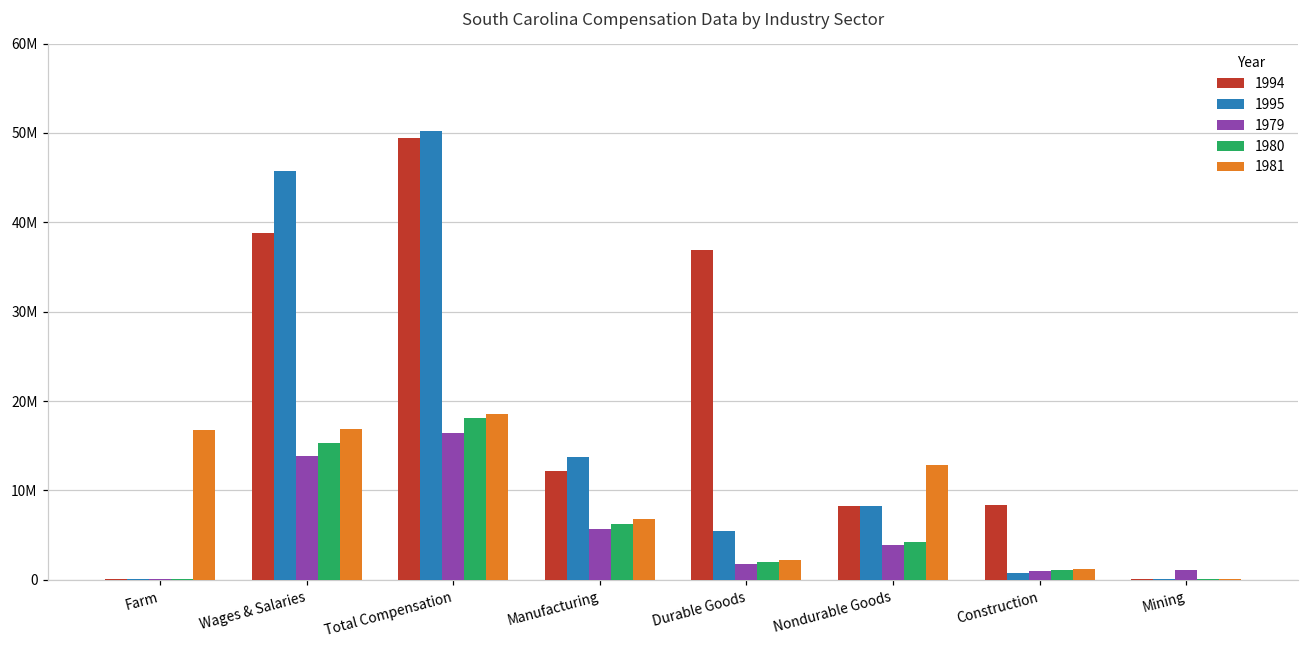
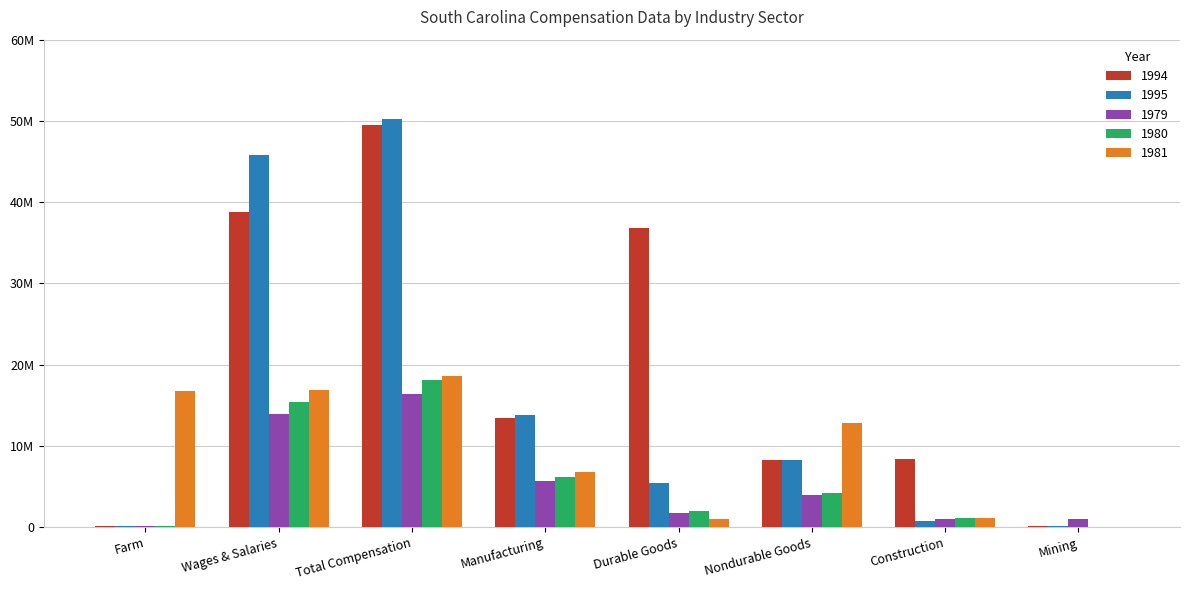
1994, Manufacturing: 12000000 -> 13000000
1981, Durable Goods: 2000000 -> 1000000
